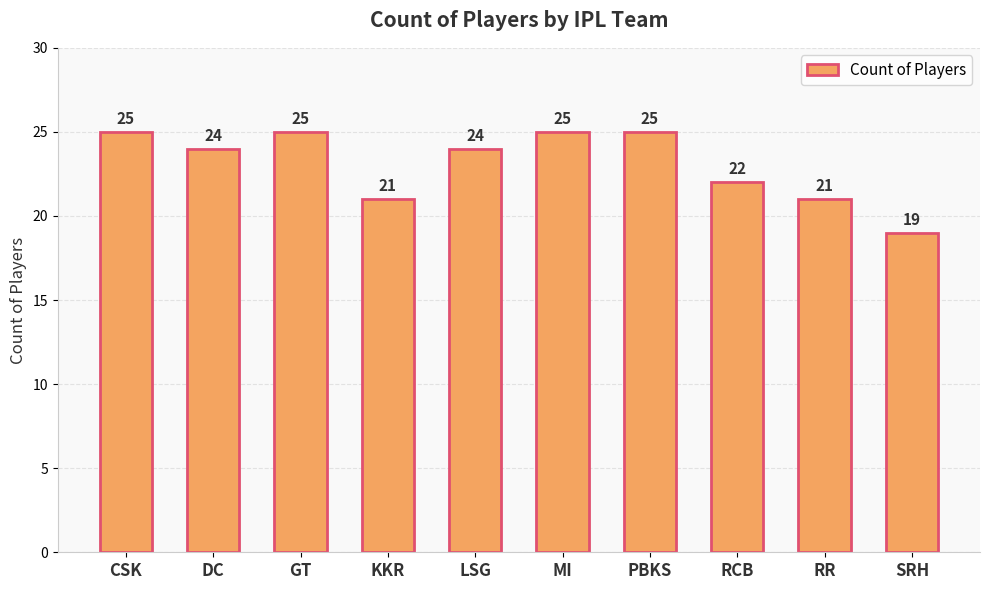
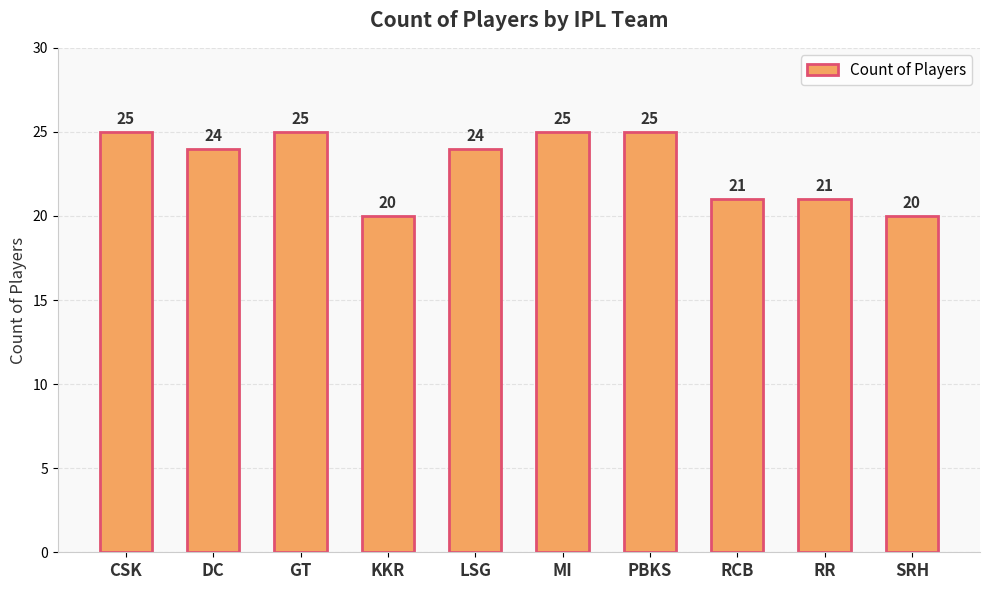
KKR: 21 -> 20
RCB: 22 -> 21
SRH: 19 -> 20
